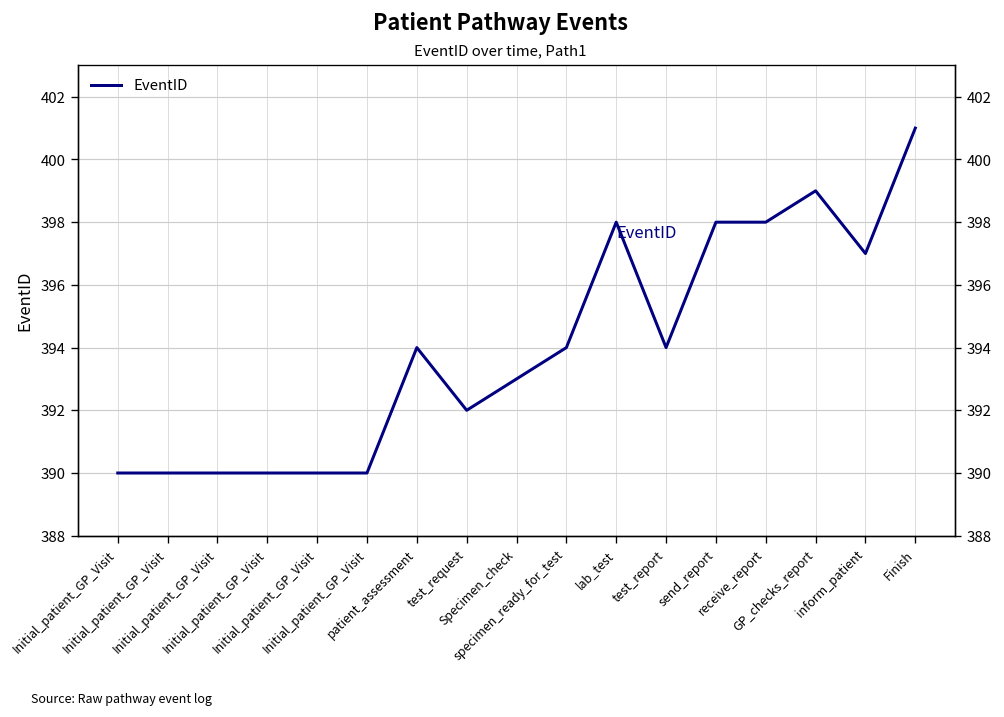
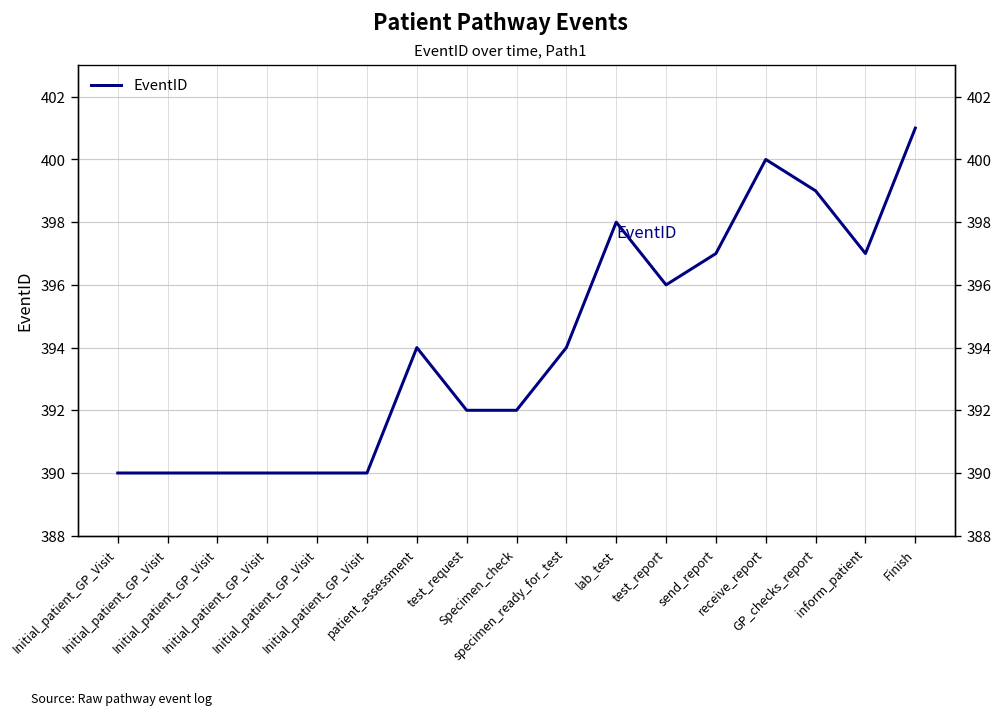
Specimen_check: 393 -> 392
test_report: 394 -> 396
send_report: 398 -> 397
receive_report: 398 -> 400
